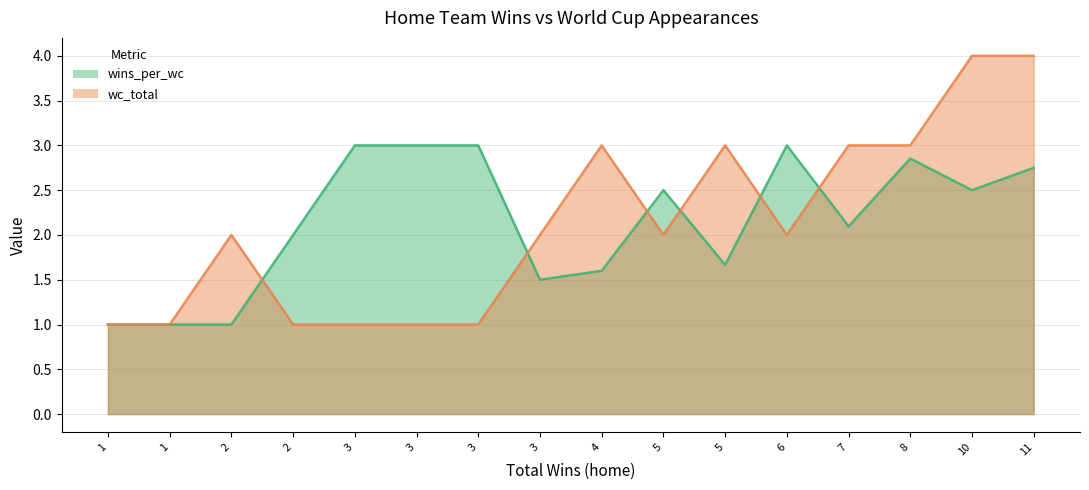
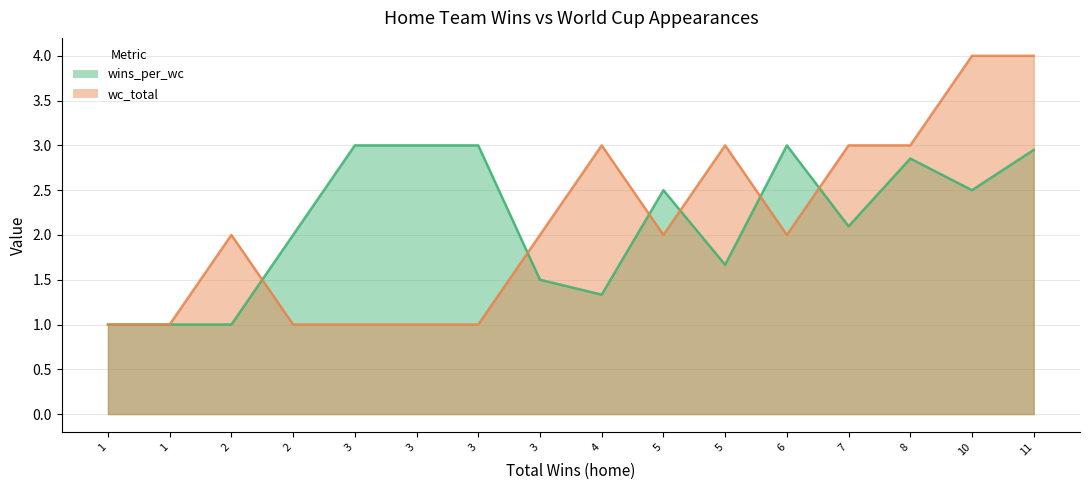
wins_per_wc, 4: 1.6 -> 1.3
wins_per_wc, 11: 2.8 -> 3.0
